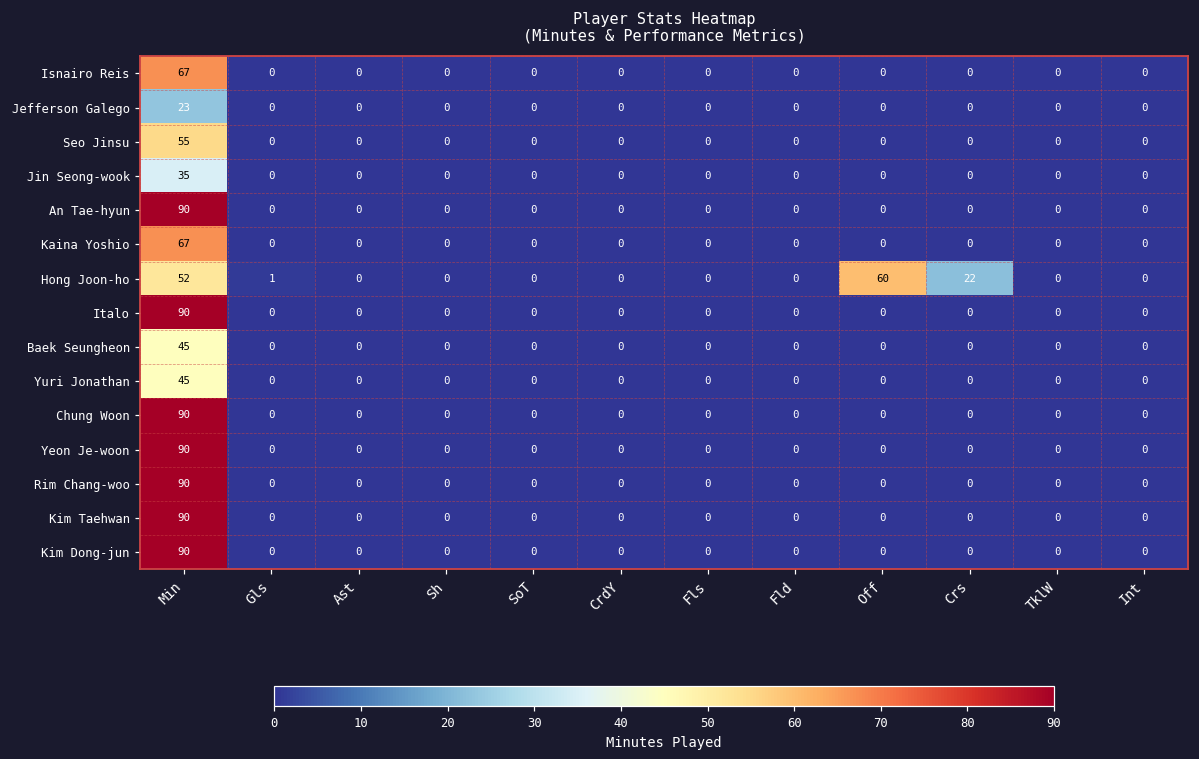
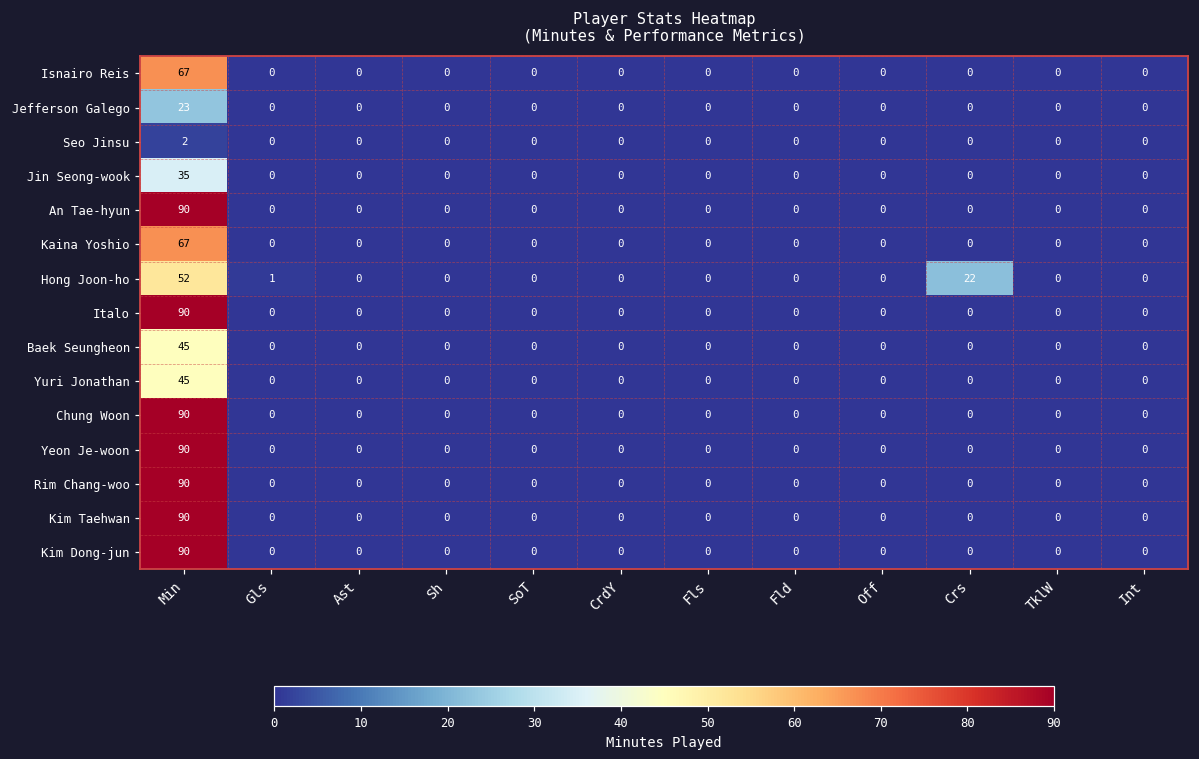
Seo Jinsu, Min: 55 -> 2
Hong Joon-ho, Off: 60 -> 0
